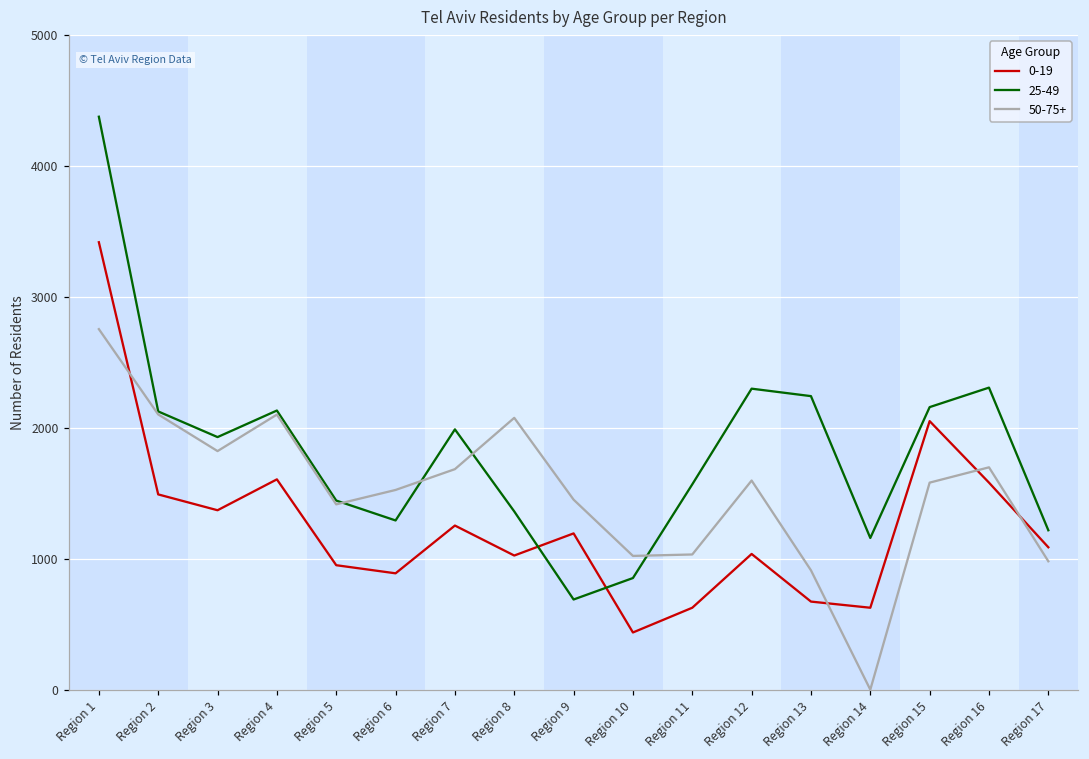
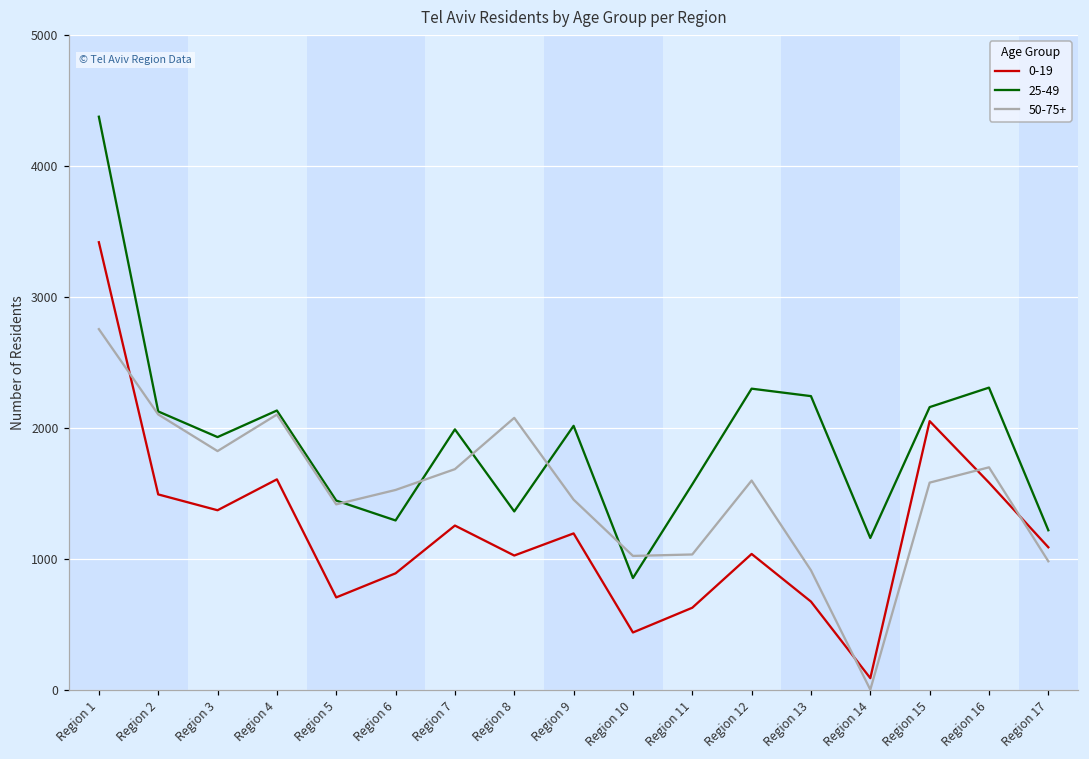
0-19, Region 5: 950 -> 710
25-49, Region 9: 690 -> 2020
0-19, Region 14: 630 -> 90
